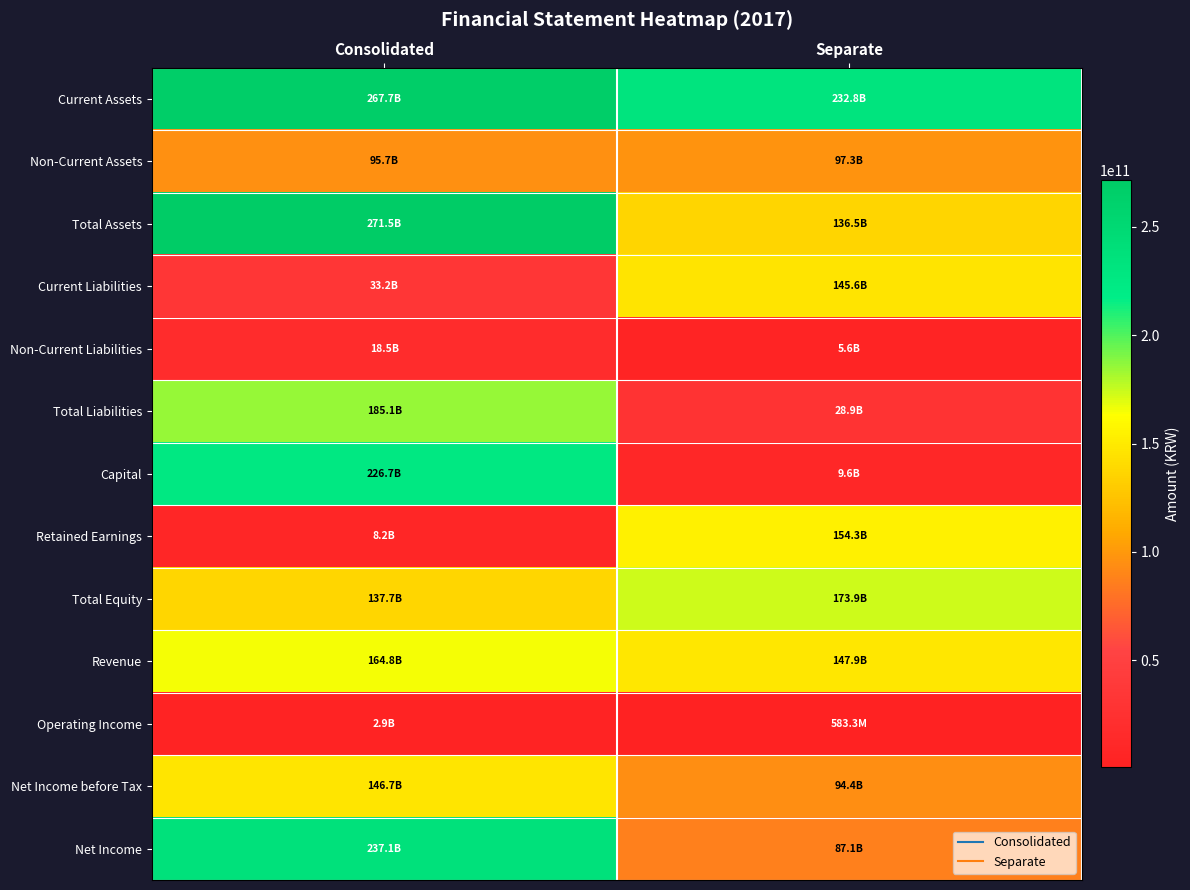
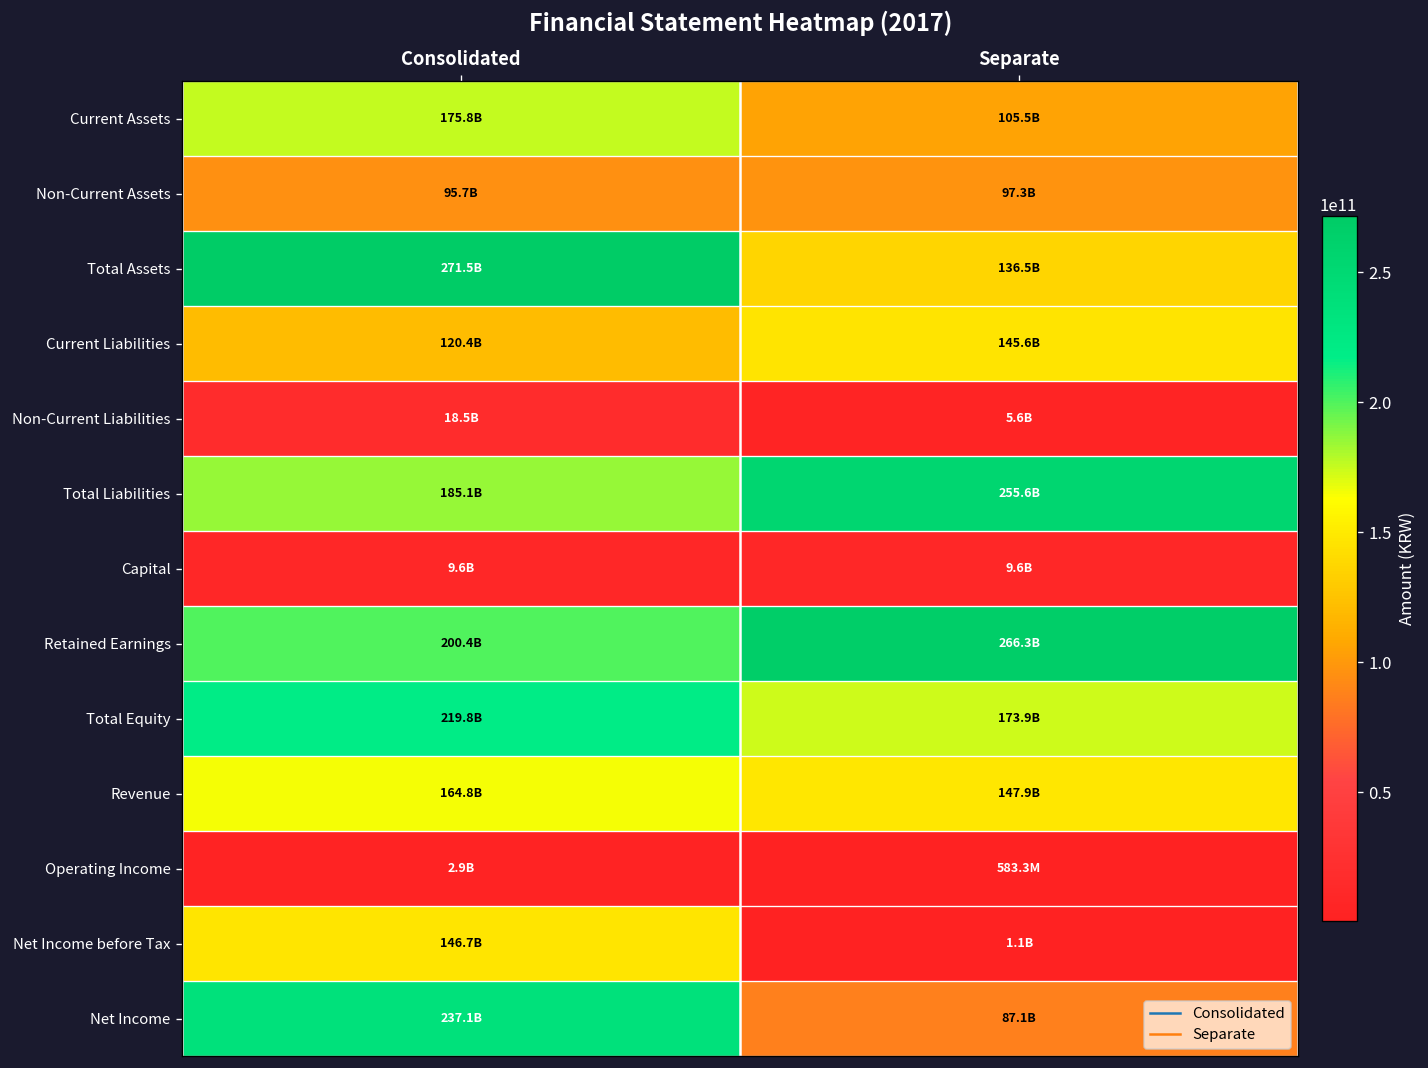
Current Assets, Consolidated: 267.7B -> 175.8B
Current Assets, Separate: 232.8B -> 105.5B
Current Liabilities, Consolidated: 33.2B -> 120.4B
Total Liabilities, Separate: 28.9B -> 255.6B
Capital, Consolidated: 226.7B -> 9.6B
Retained Earnings, Consolidated: 8.2B -> 200.4B
Retained Earnings, Separate: 154.3B -> 266.3B
Total Equity, Consolidated: 137.7B -> 219.8B
Net Income before Tax, Separate: 94.4B -> 1.1B
